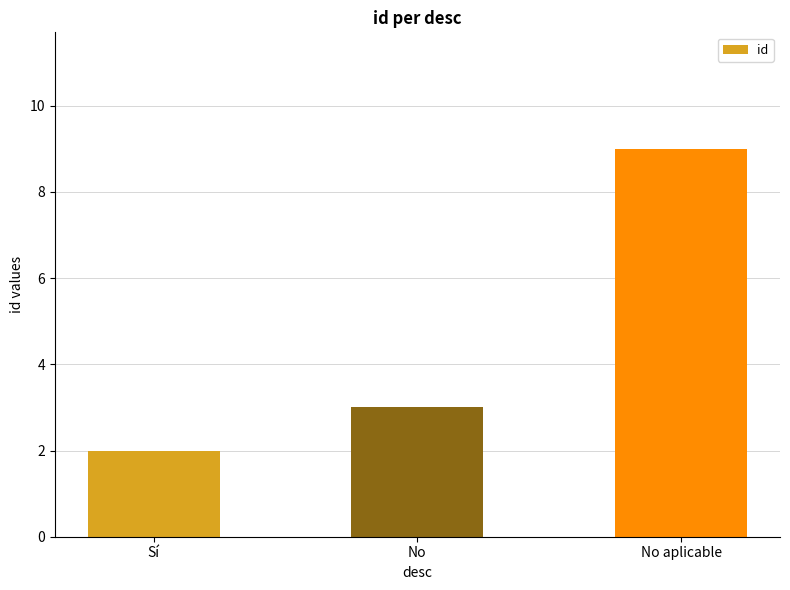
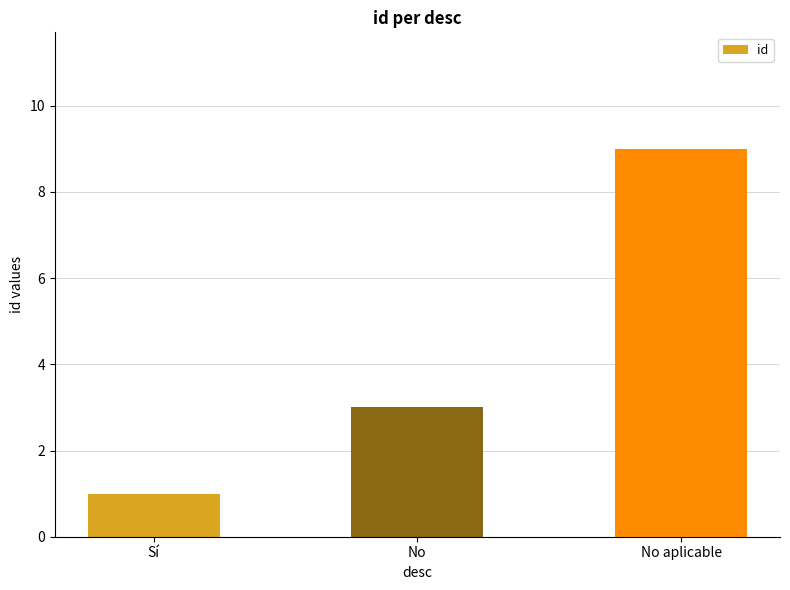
Sí: 2 -> 1
